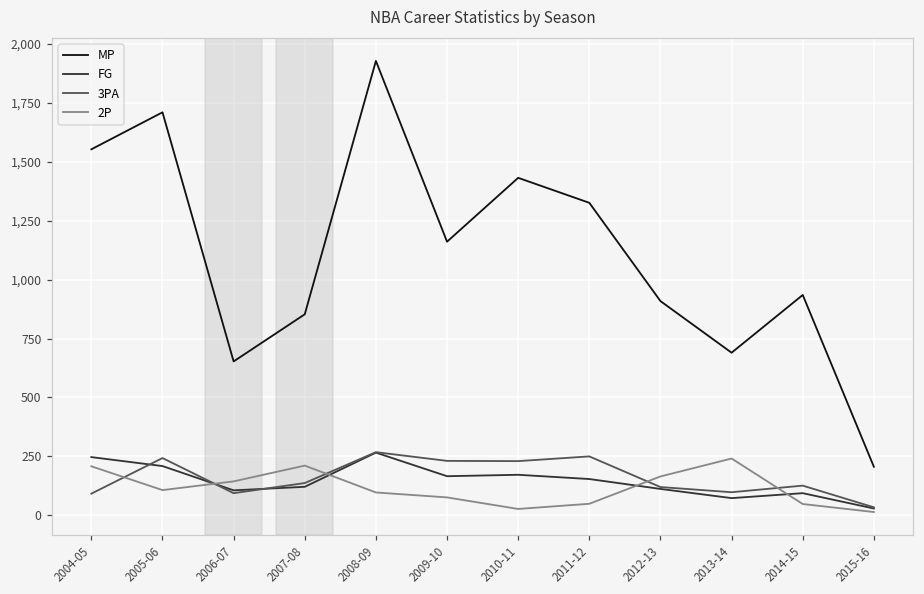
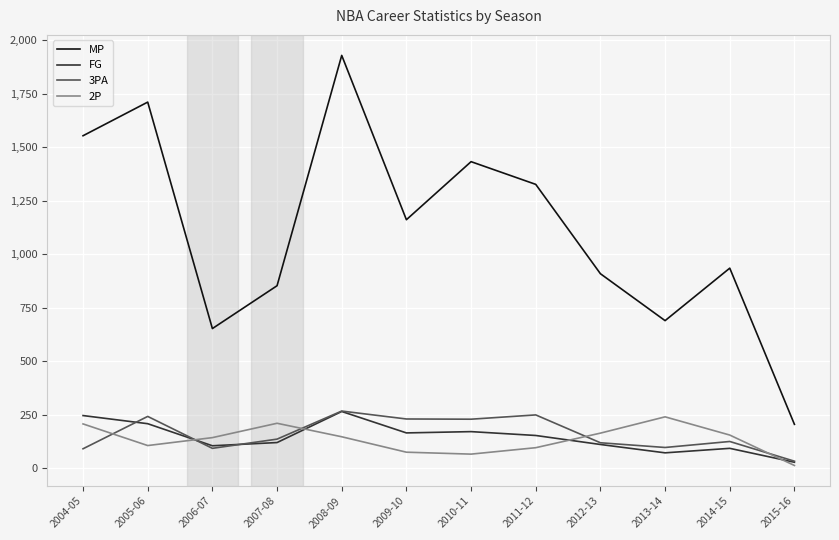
2P, 2008-09: 100 -> 150
2P, 2010-11: 30 -> 70
2P, 2011-12: 50 -> 100
2P, 2014-15: 50 -> 160
